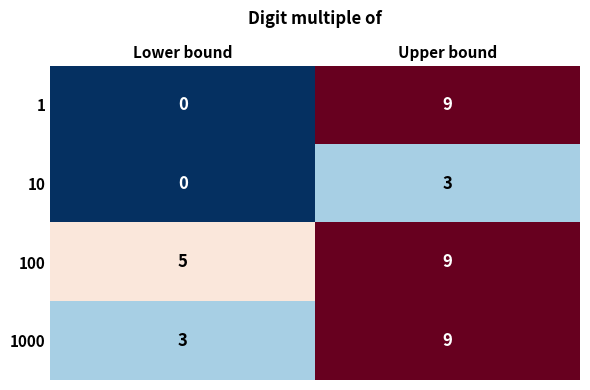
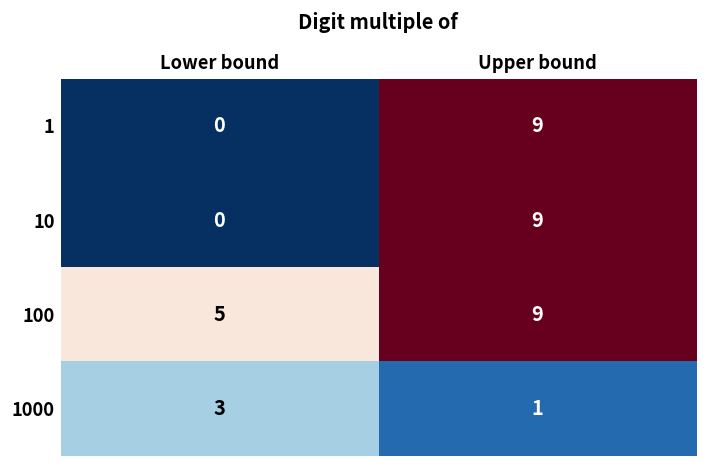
10, Upper bound: 3 -> 9
1000, Upper bound: 9 -> 1
